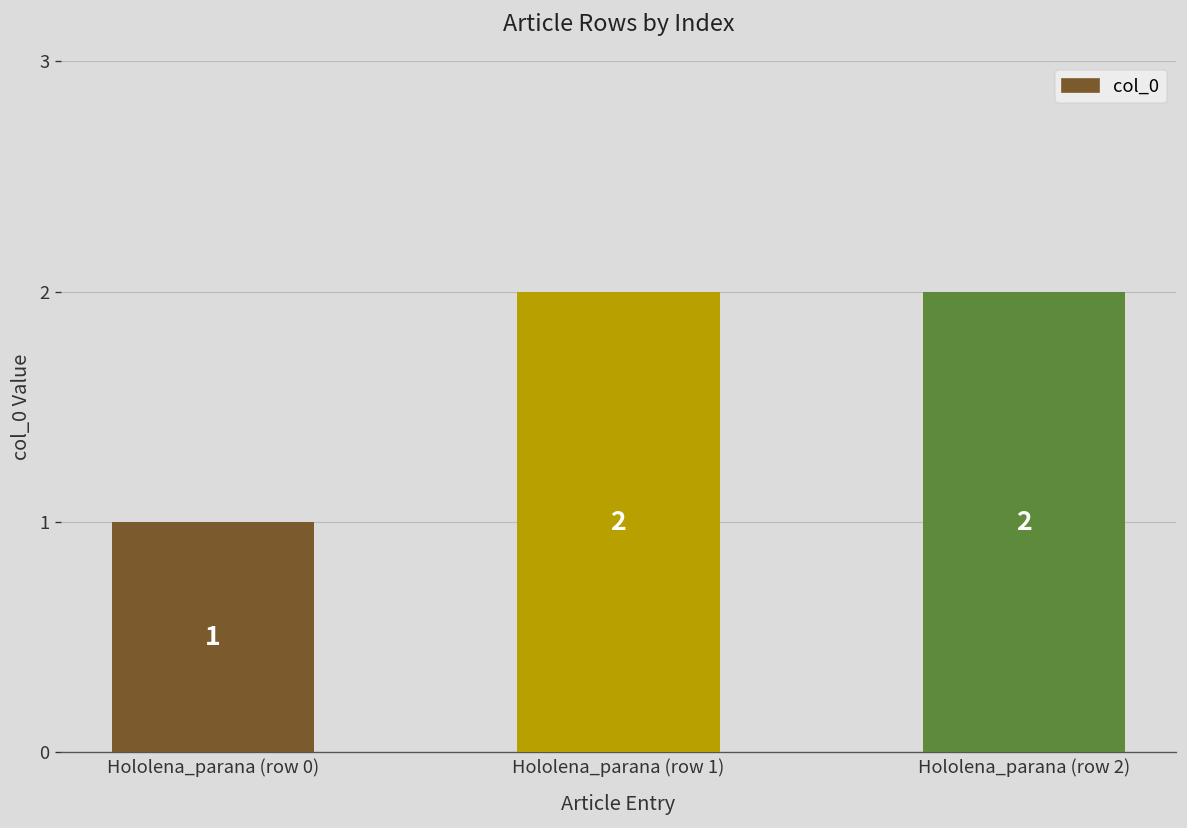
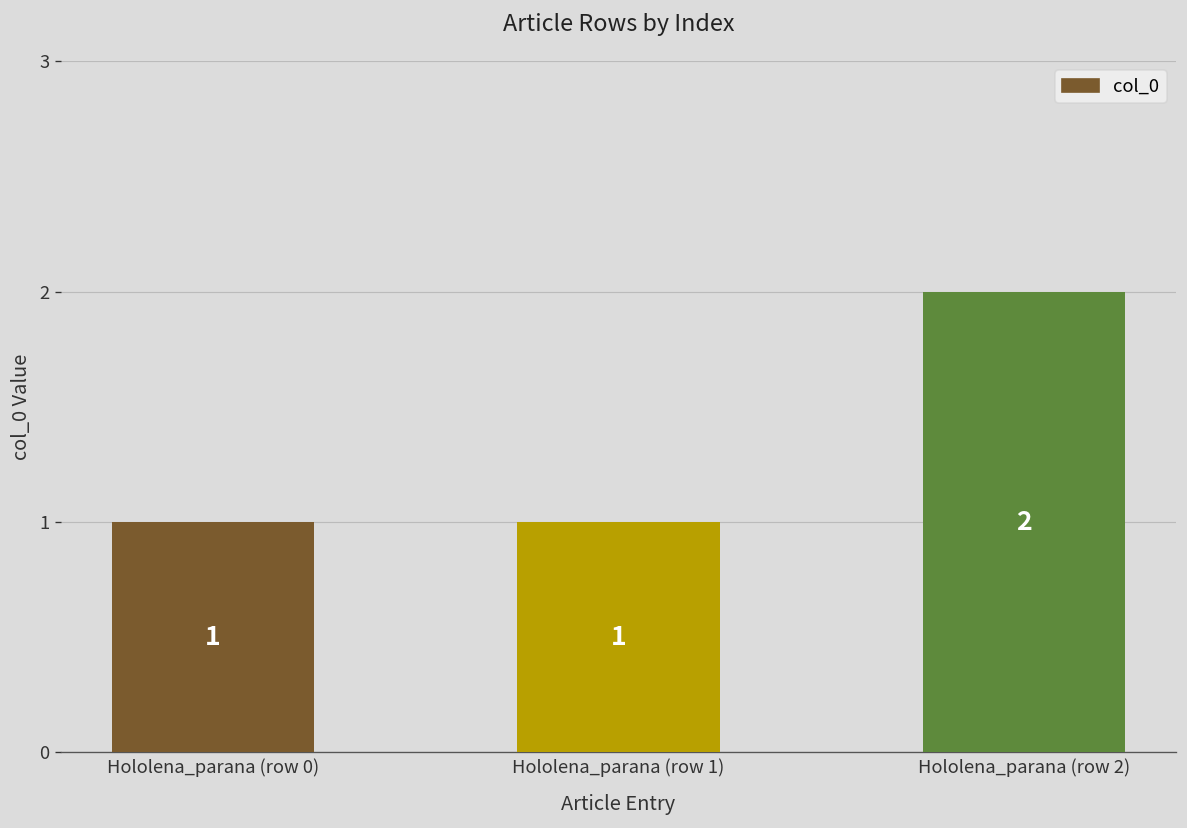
Hololena_parana (row 1): 2 -> 1
